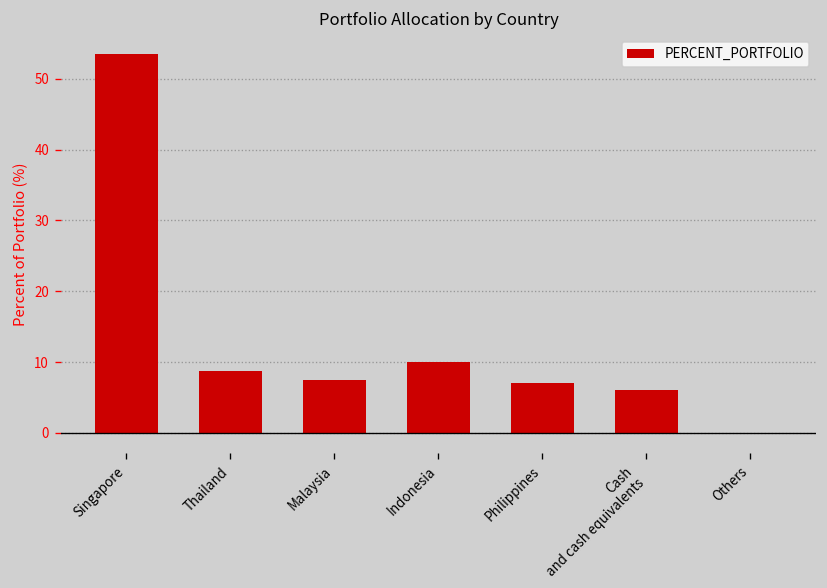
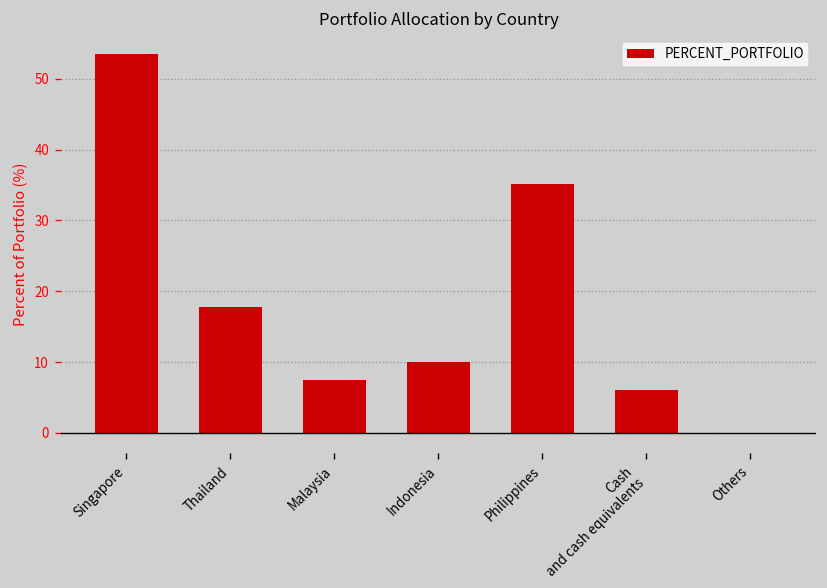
Thailand: 9 -> 18
Philippines: 7 -> 35
